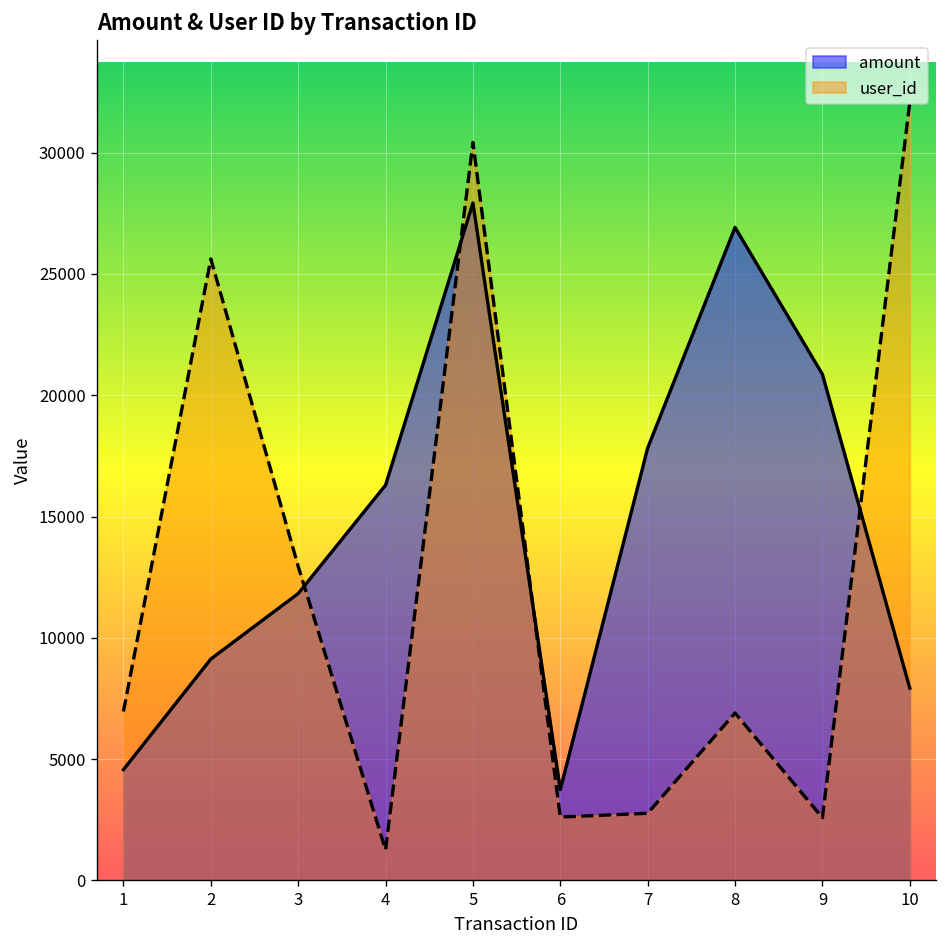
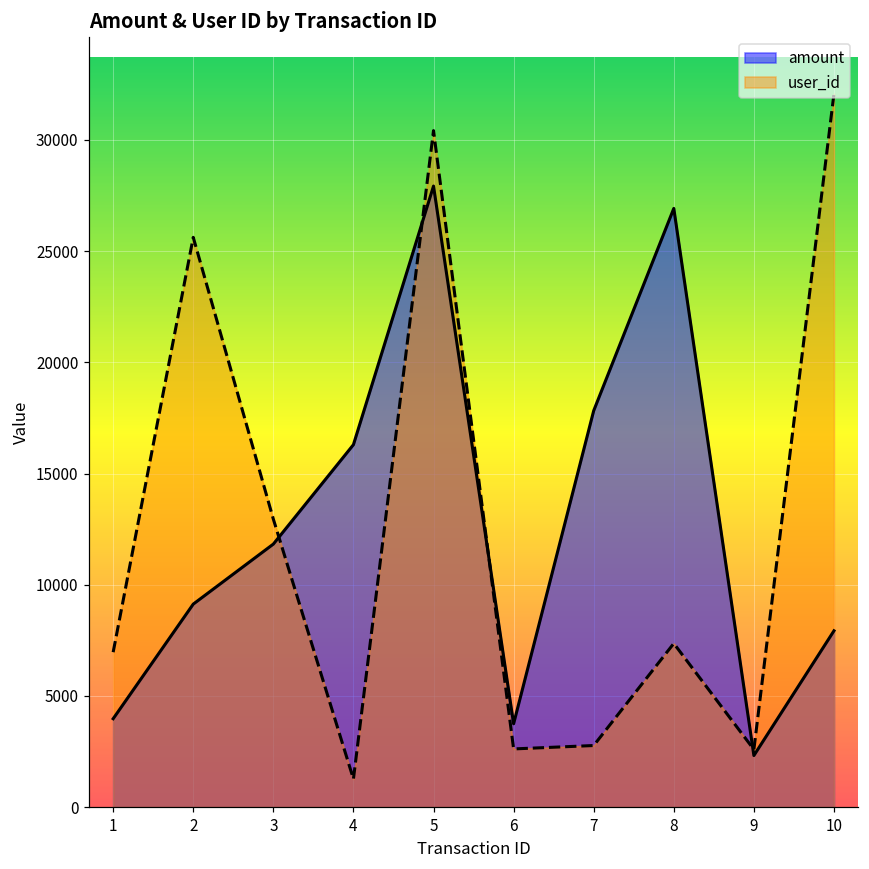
amount, 1: 4600 -> 4000
user_id, 8: 6900 -> 7400
amount, 9: 20900 -> 2300
